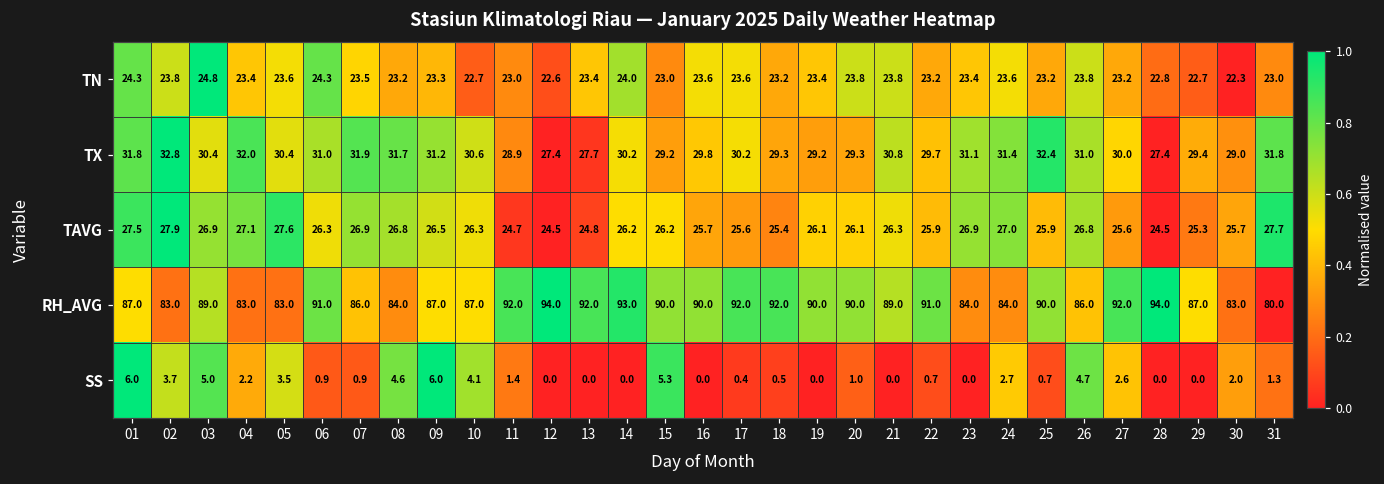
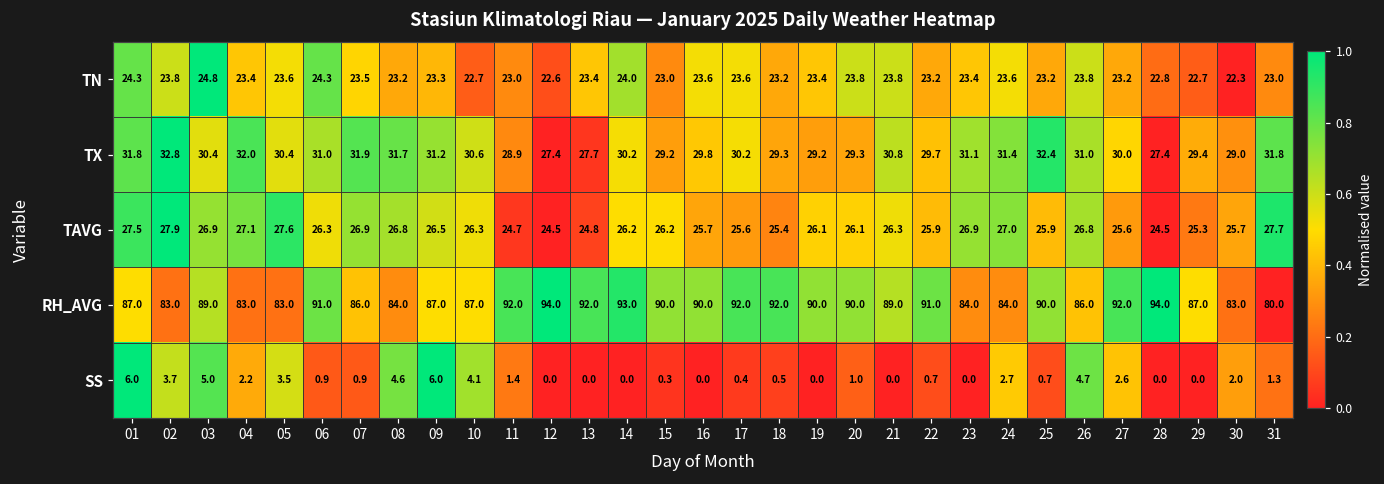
SS, 15: 5.3 -> 0.3
